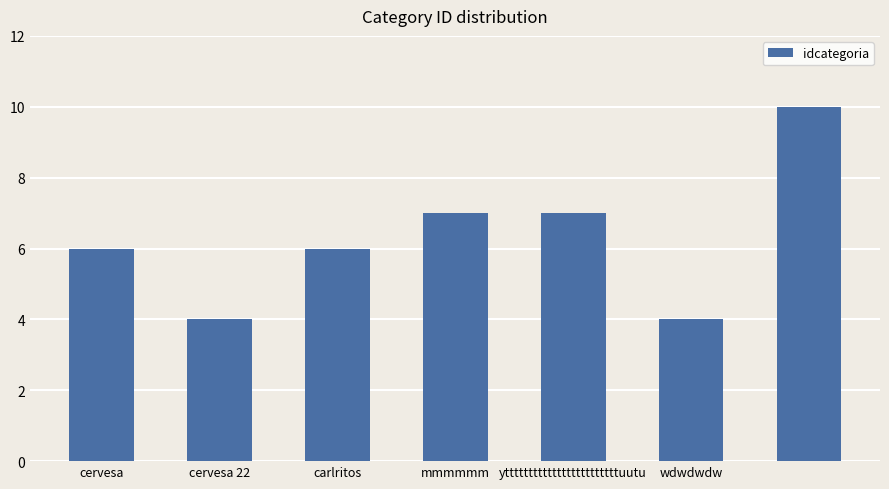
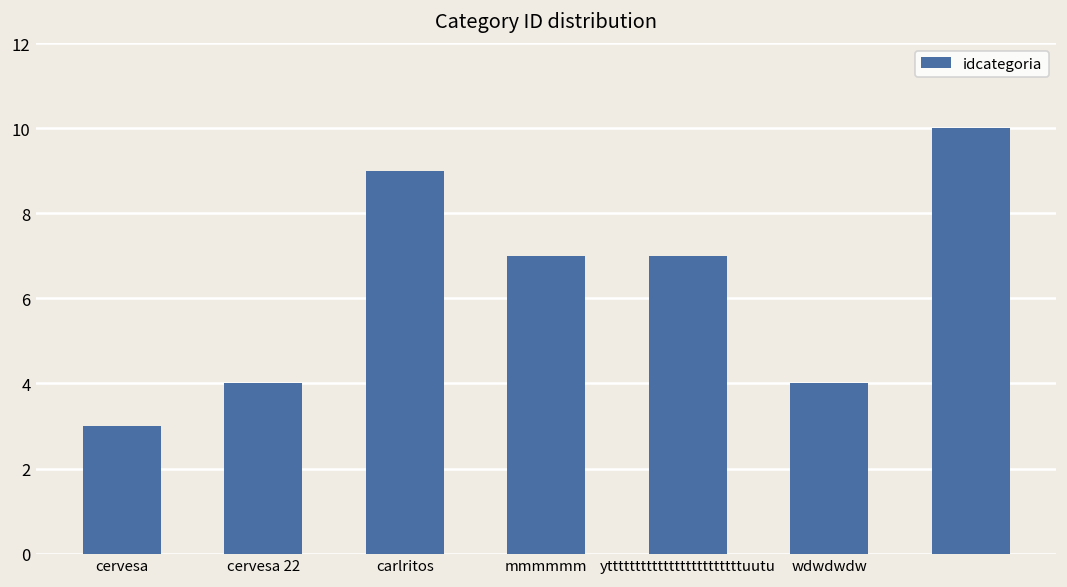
cervesa: 6 -> 3
carlritos: 6 -> 9
